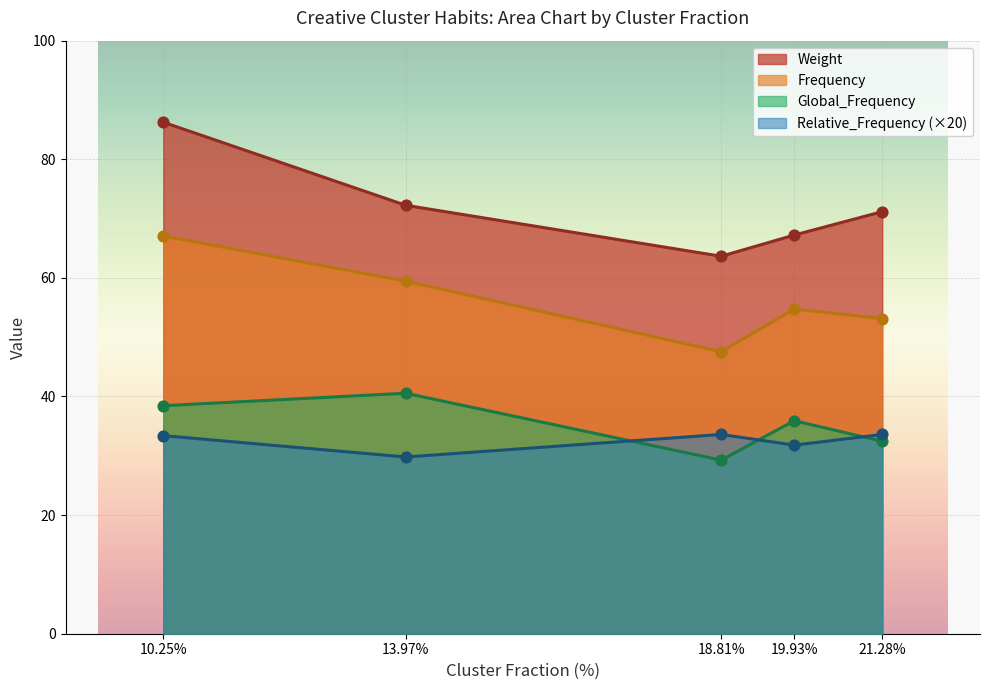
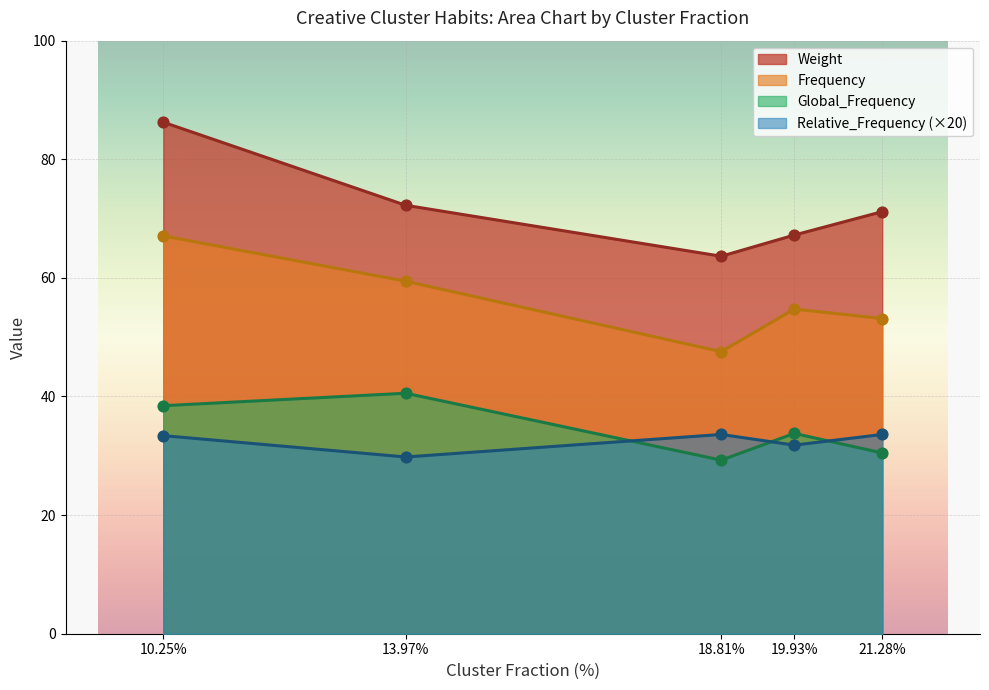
Global_Frequency, 19.93%: 36 -> 34
Global_Frequency, 21.28%: 32 -> 30
